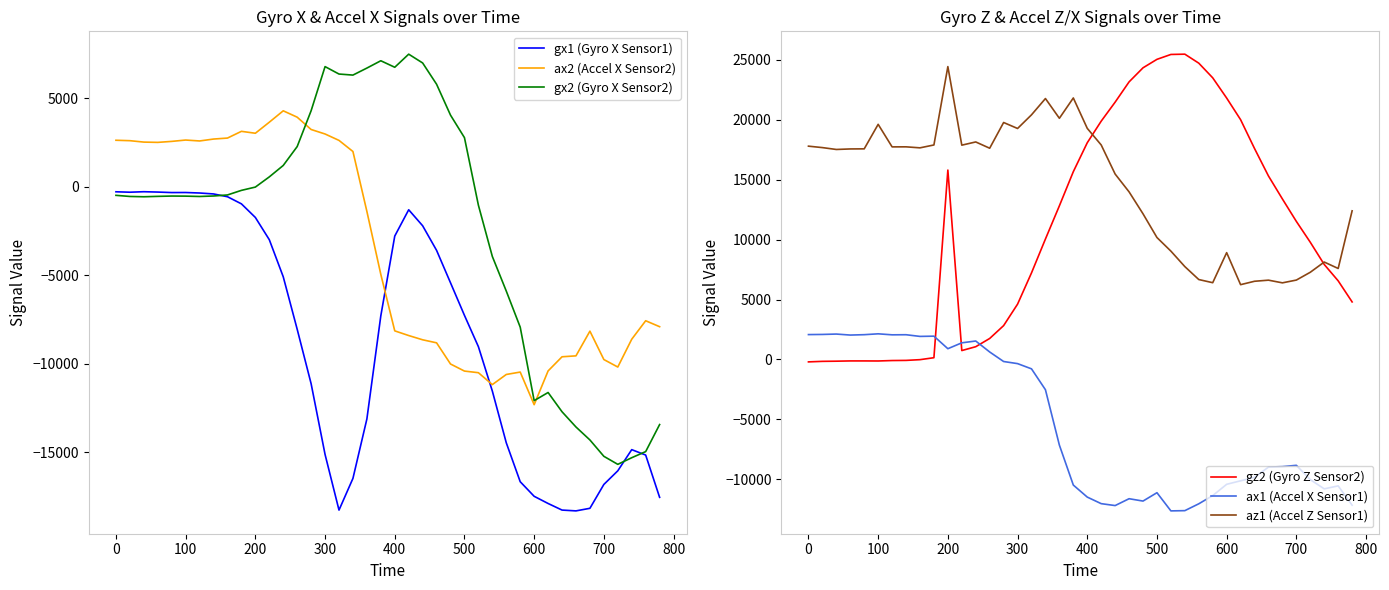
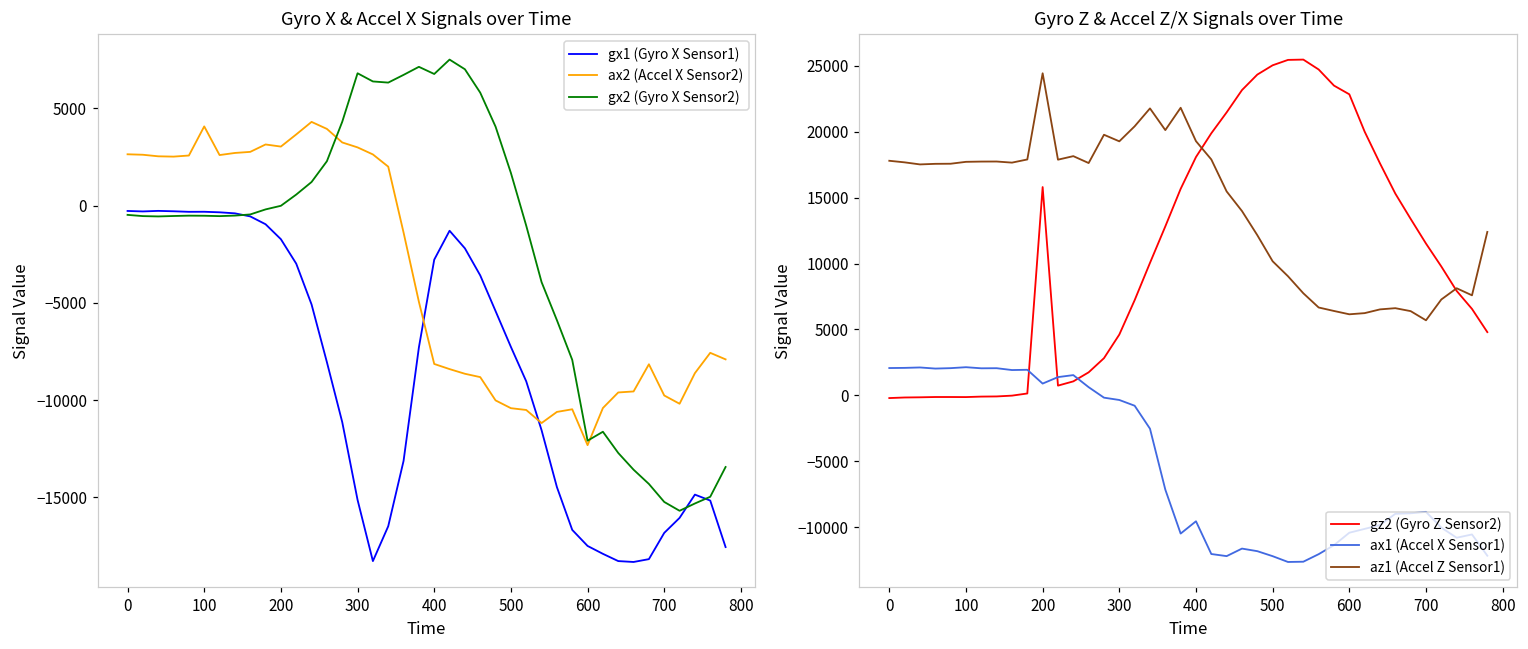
Gyro X & Accel X Signals over Time, ax2 (Accel X Sensor2), 100: 2600 -> 4100
Gyro X & Accel X Signals over Time, gx2 (Gyro X Sensor2), 500: 2800 -> 1700
Gyro Z & Accel Z/X Signals over Time, az1 (Accel Z Sensor1), 100: 19600 -> 17700
Gyro Z & Accel Z/X Signals over Time, ax1 (Accel X Sensor1), 400: -11500 -> -9600
Gyro Z & Accel Z/X Signals over Time, ax1 (Accel X Sensor1), 500: -11100 -> -12200
Gyro Z & Accel Z/X Signals over Time, gz2 (Gyro Z Sensor2), 600: 21800 -> 22800
Gyro Z & Accel Z/X Signals over Time, az1 (Accel Z Sensor1), 600: 8900 -> 6200
Gyro Z & Accel Z/X Signals over Time, az1 (Accel Z Sensor1), 700: 6600 -> 5700
